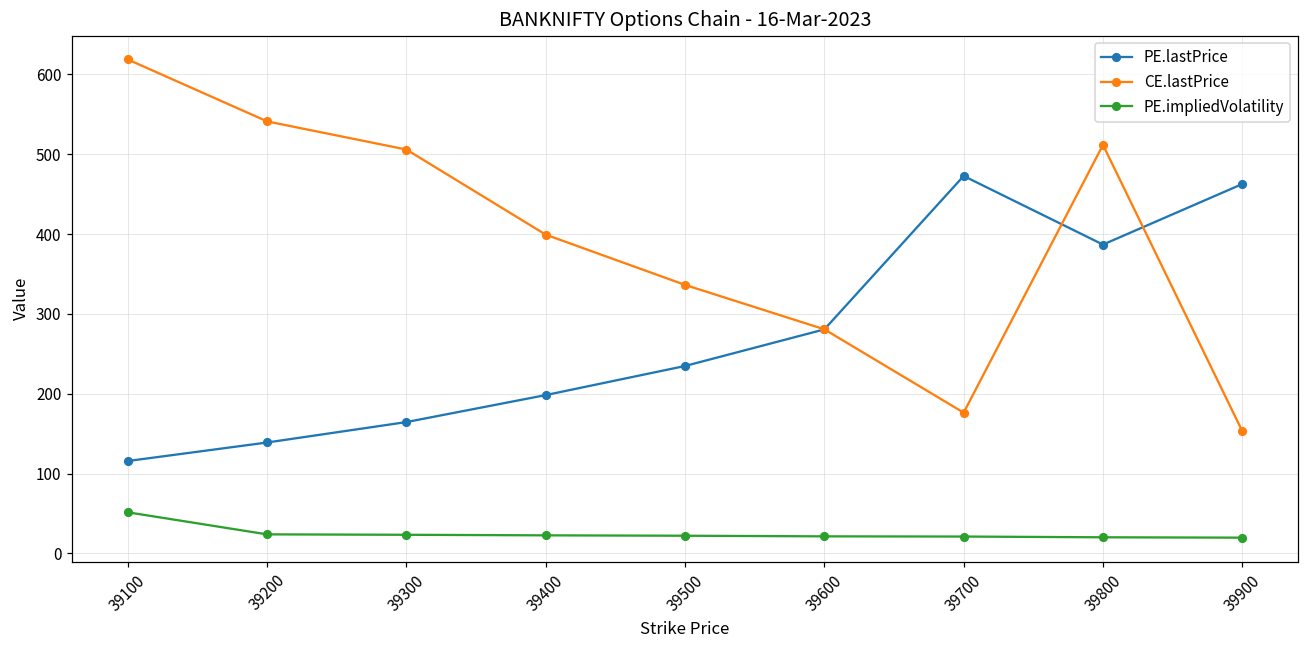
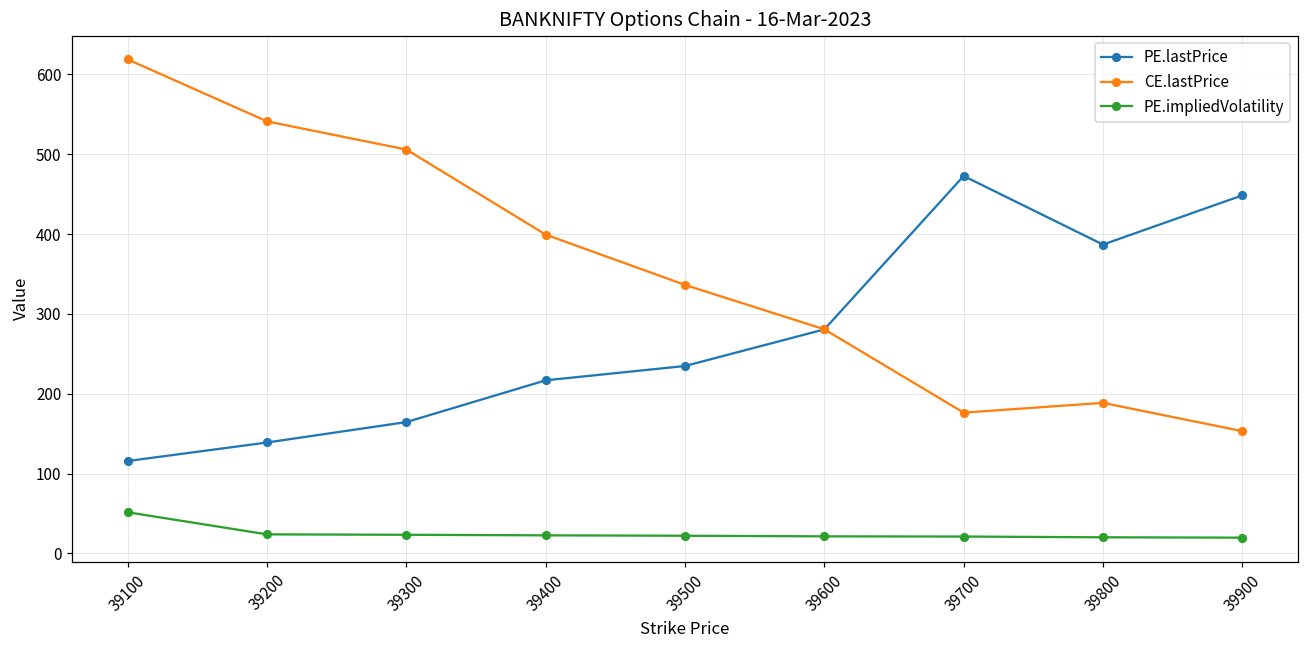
PE.lastPrice, 39400: 200 -> 220
CE.lastPrice, 39800: 510 -> 190
PE.lastPrice, 39900: 460 -> 450
